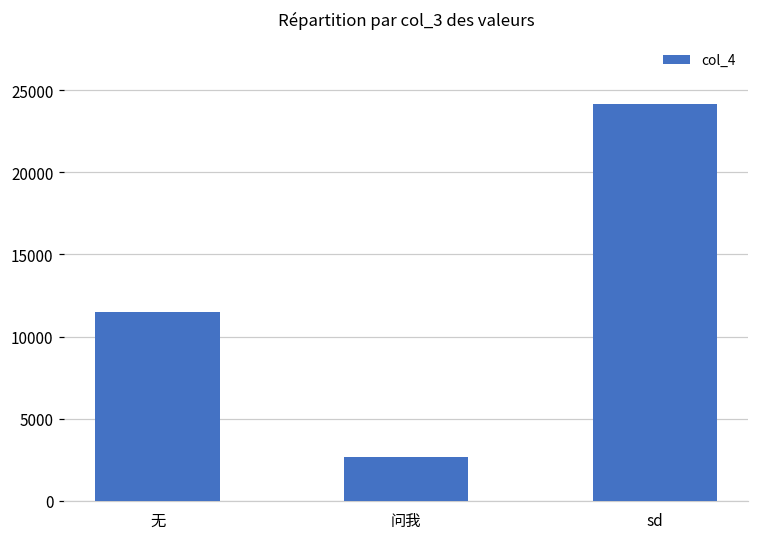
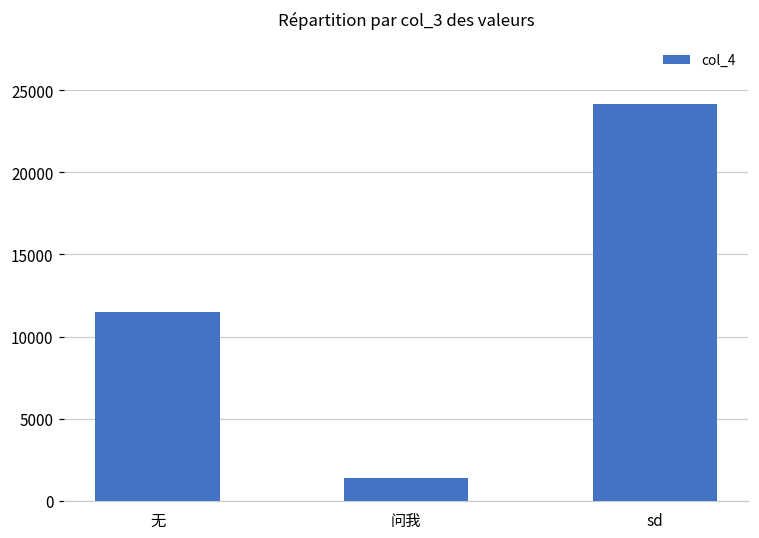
问我: 2700 -> 1400
